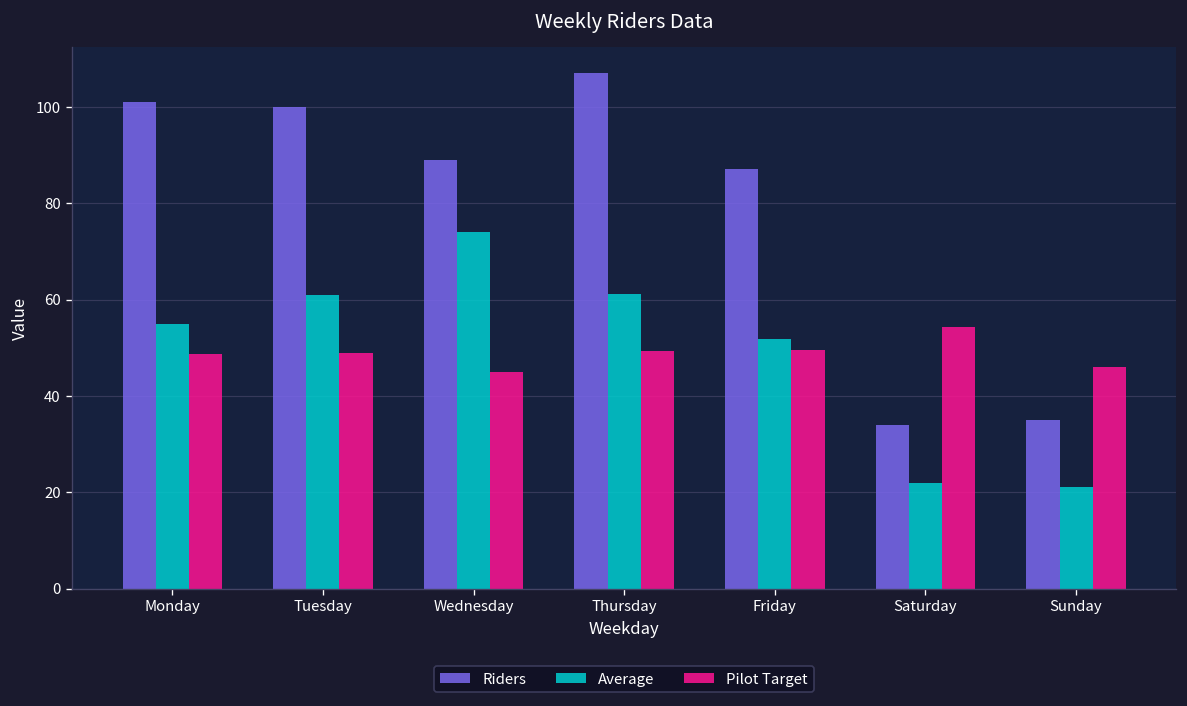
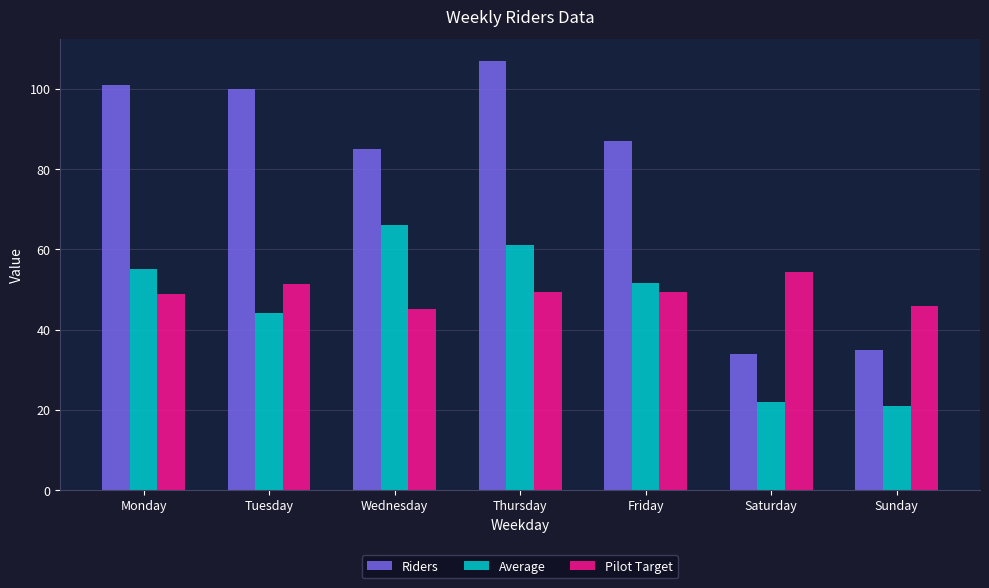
Average, Tuesday: 61 -> 44
Pilot Target, Tuesday: 49 -> 51
Riders, Wednesday: 89 -> 85
Average, Wednesday: 74 -> 66
